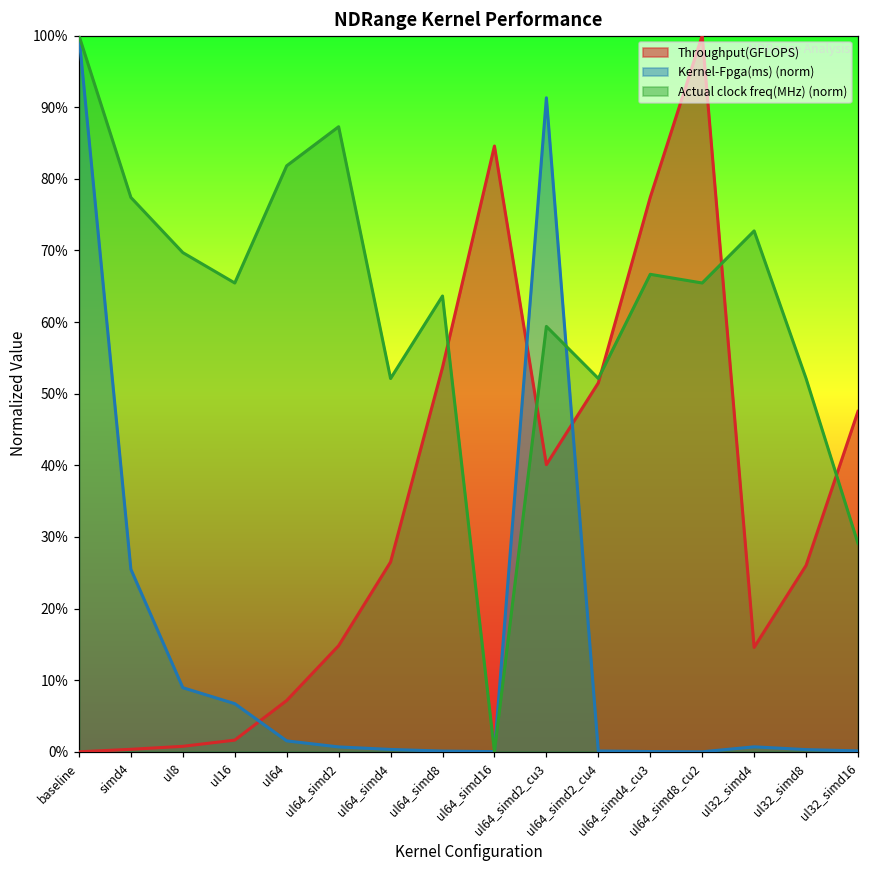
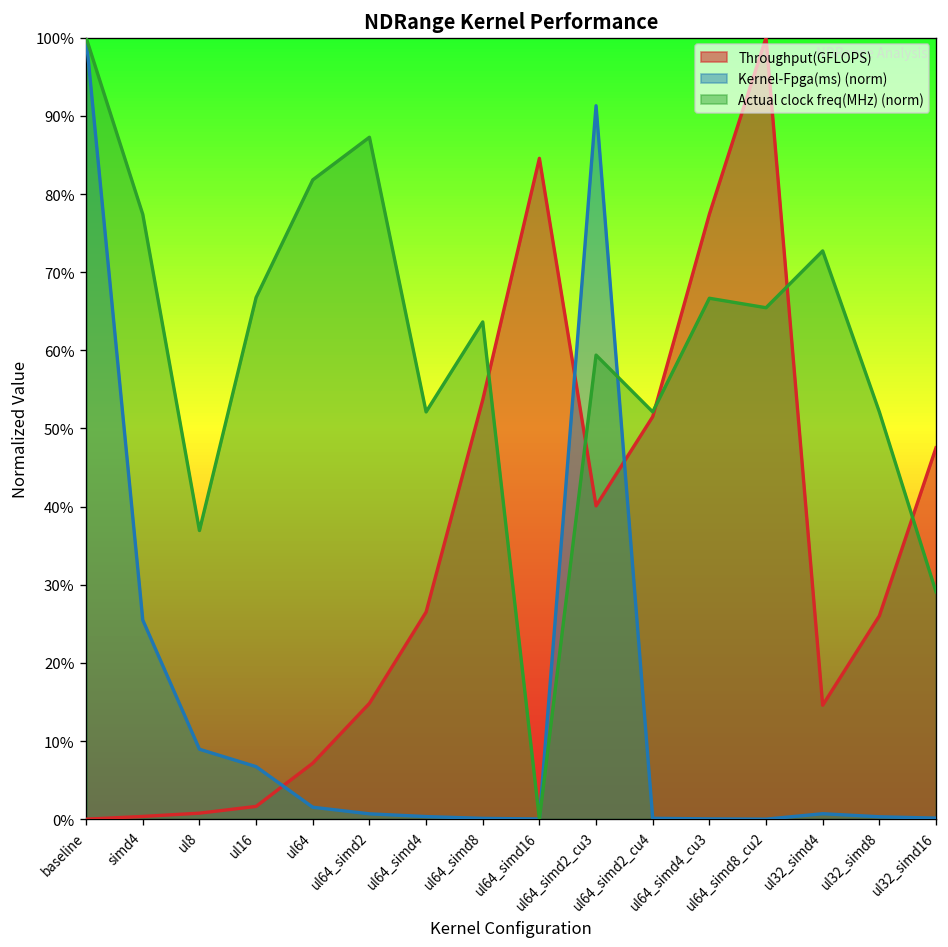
Actual clock freq(MHz) (norm), ul8: 70% -> 37%
Actual clock freq(MHz) (norm), ul16: 65% -> 67%
